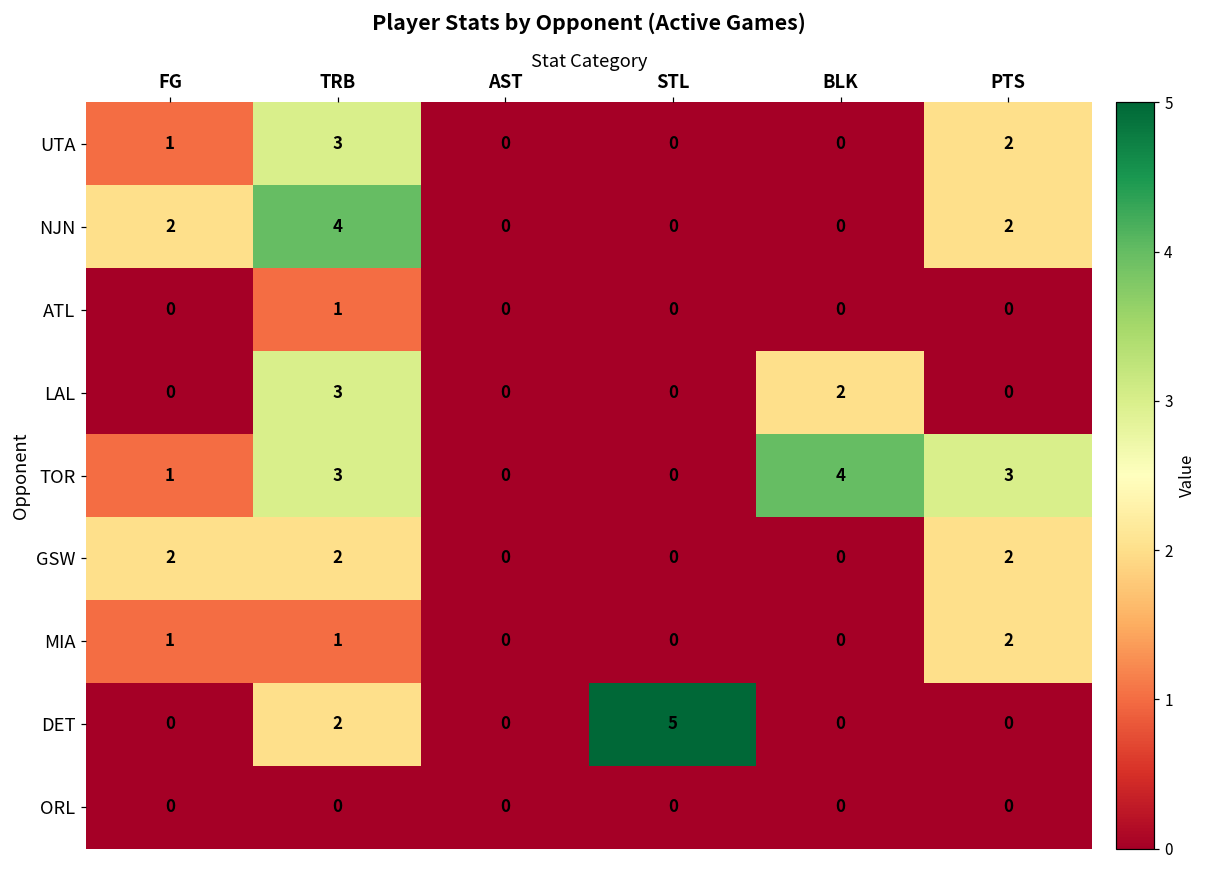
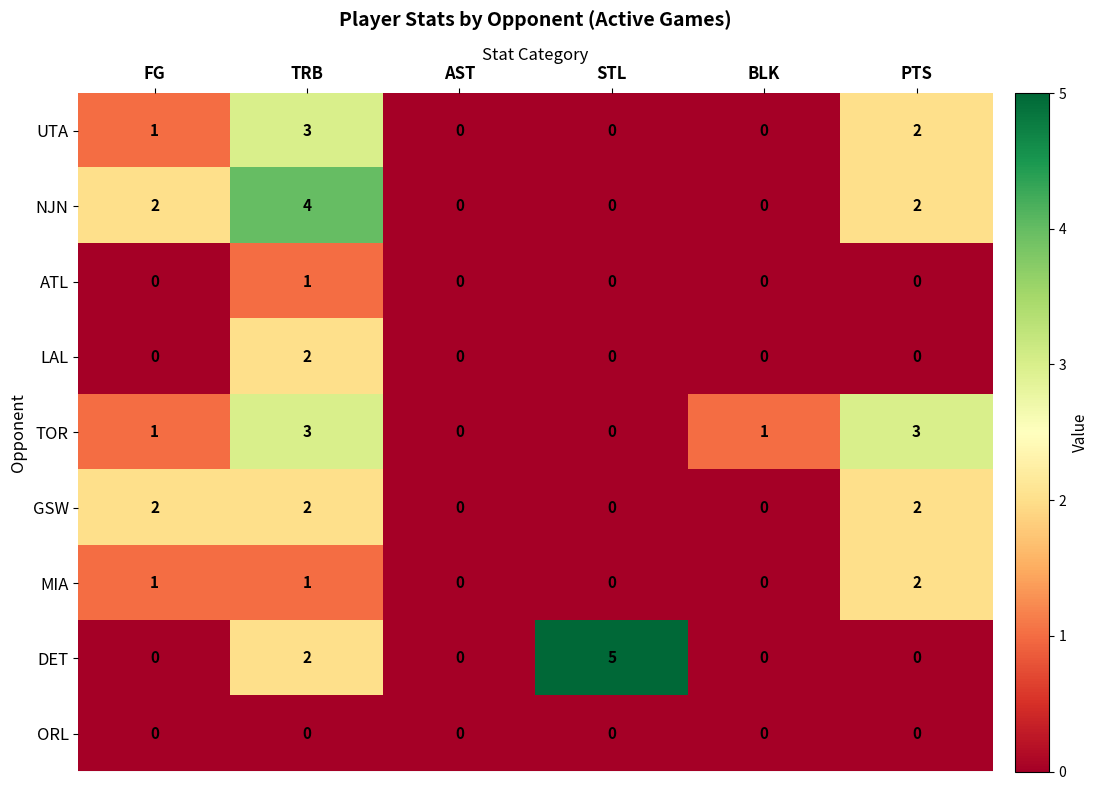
LAL, TRB: 3 -> 2
LAL, BLK: 2 -> 0
TOR, BLK: 4 -> 1
